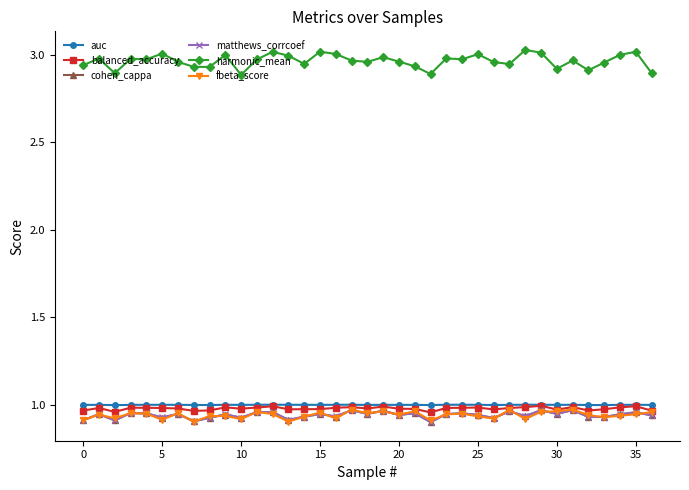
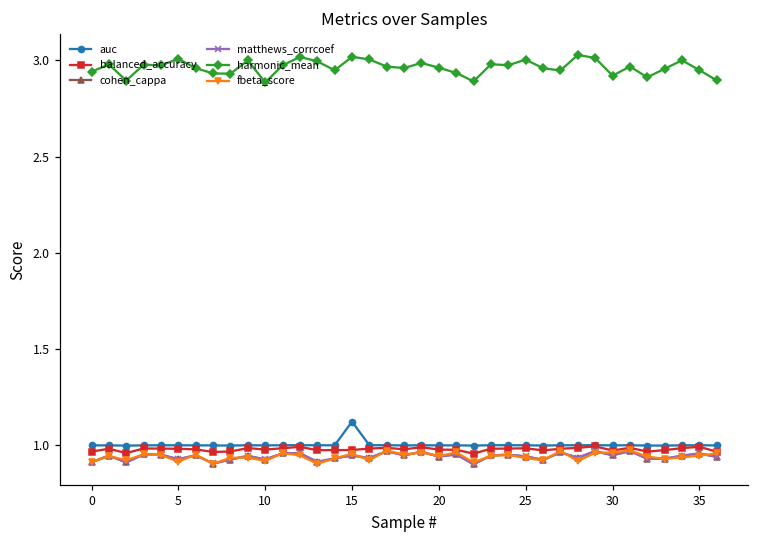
auc, 15: 1.00 -> 1.12
harmonic_mean, 35: 3.02 -> 2.95
